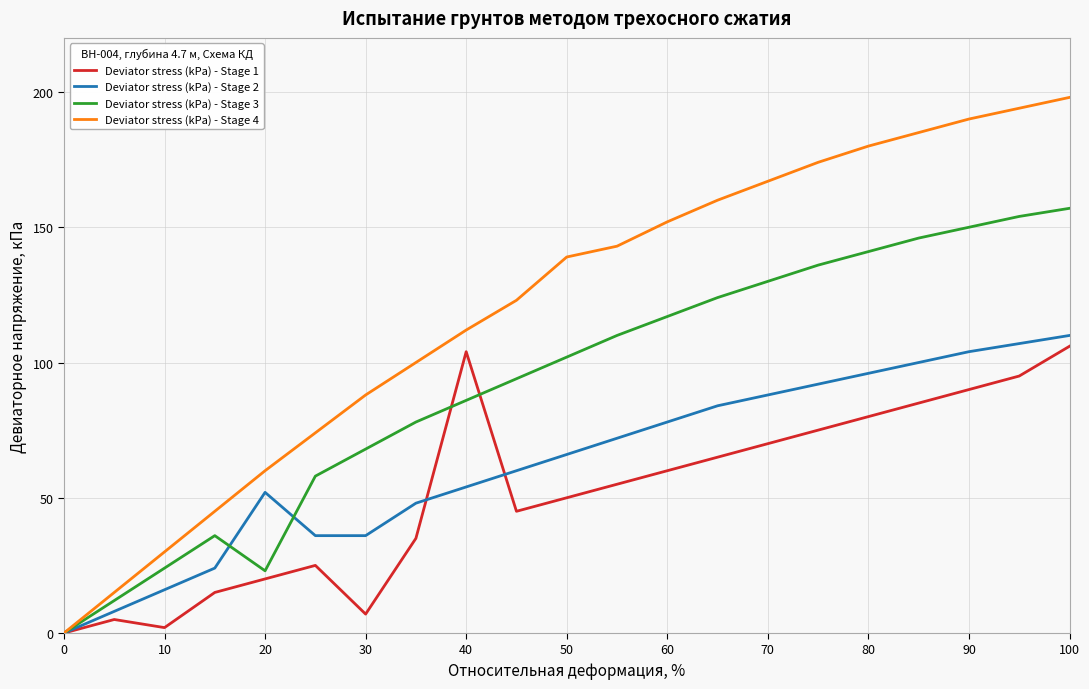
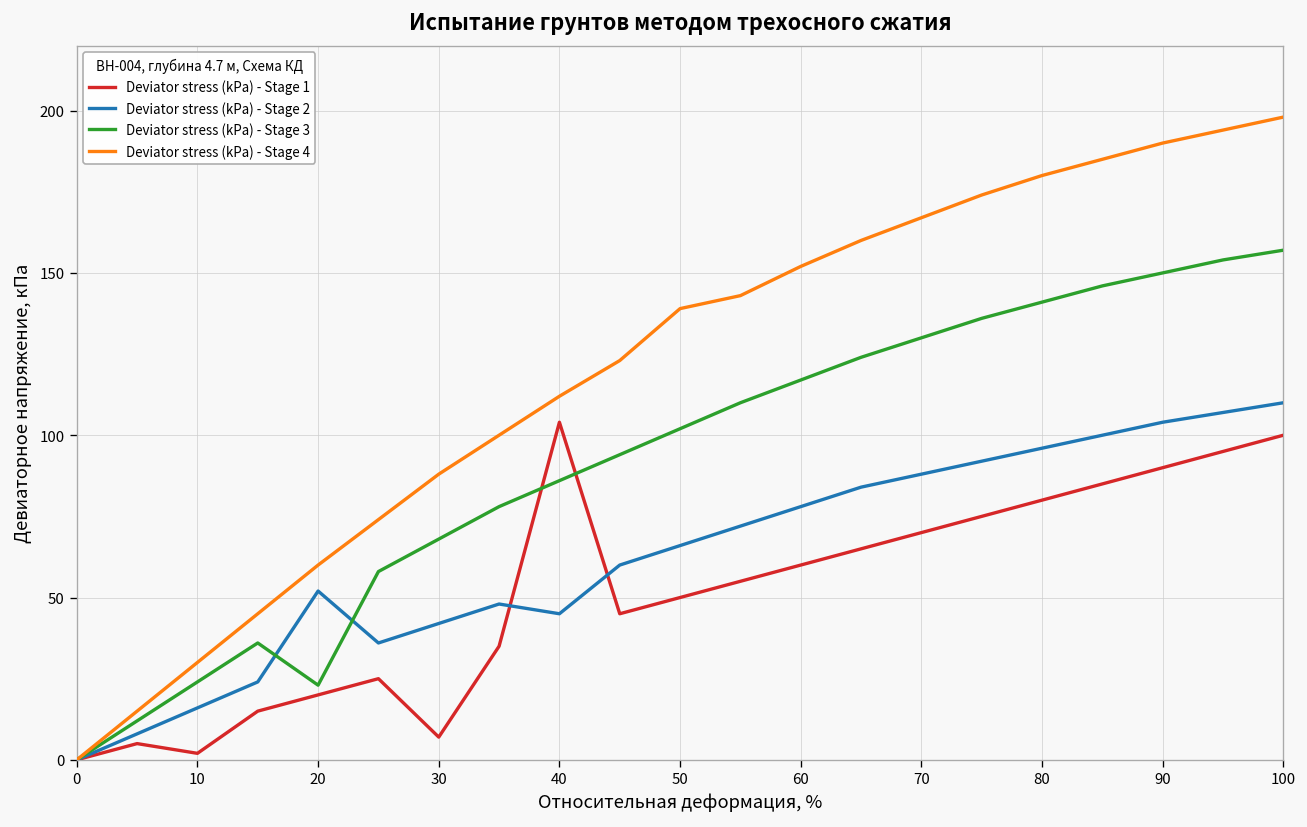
Deviator stress (kPa) - Stage 2, 30: 36 -> 42
Deviator stress (kPa) - Stage 2, 40: 54 -> 45
Deviator stress (kPa) - Stage 1, 100: 106 -> 100
